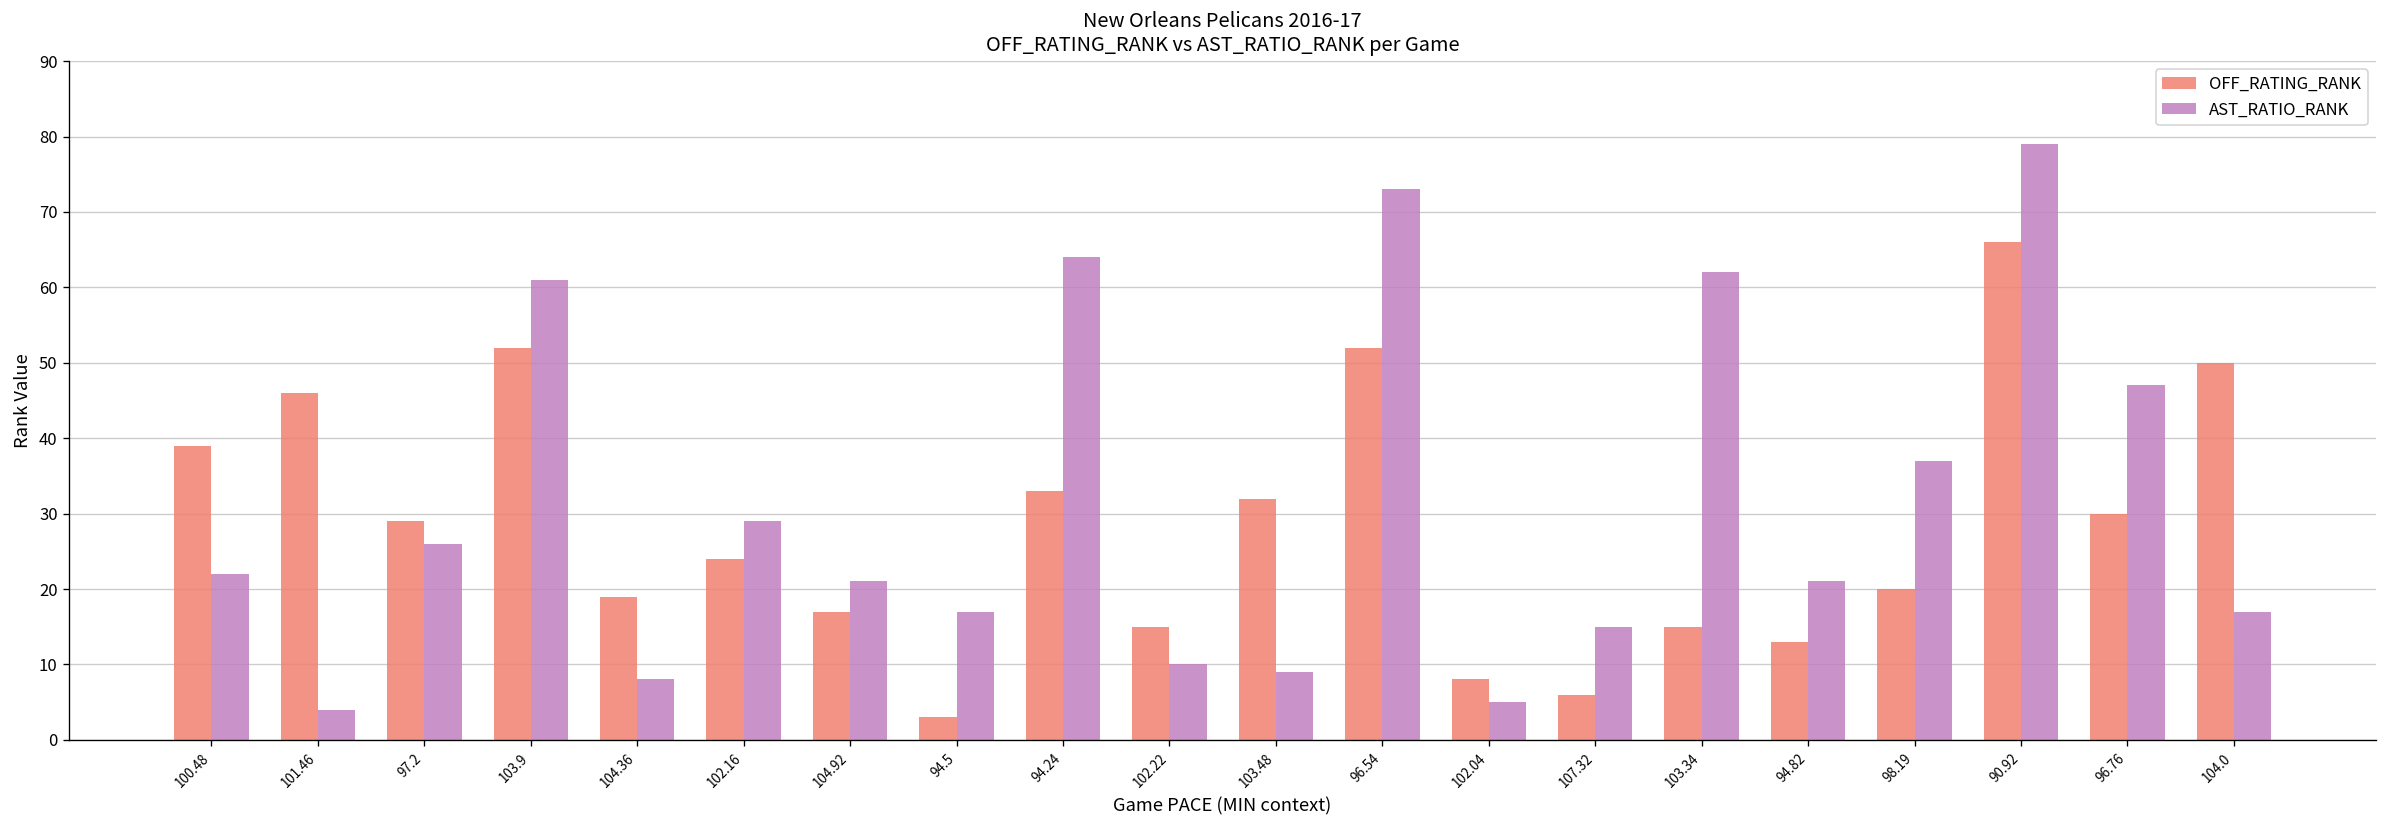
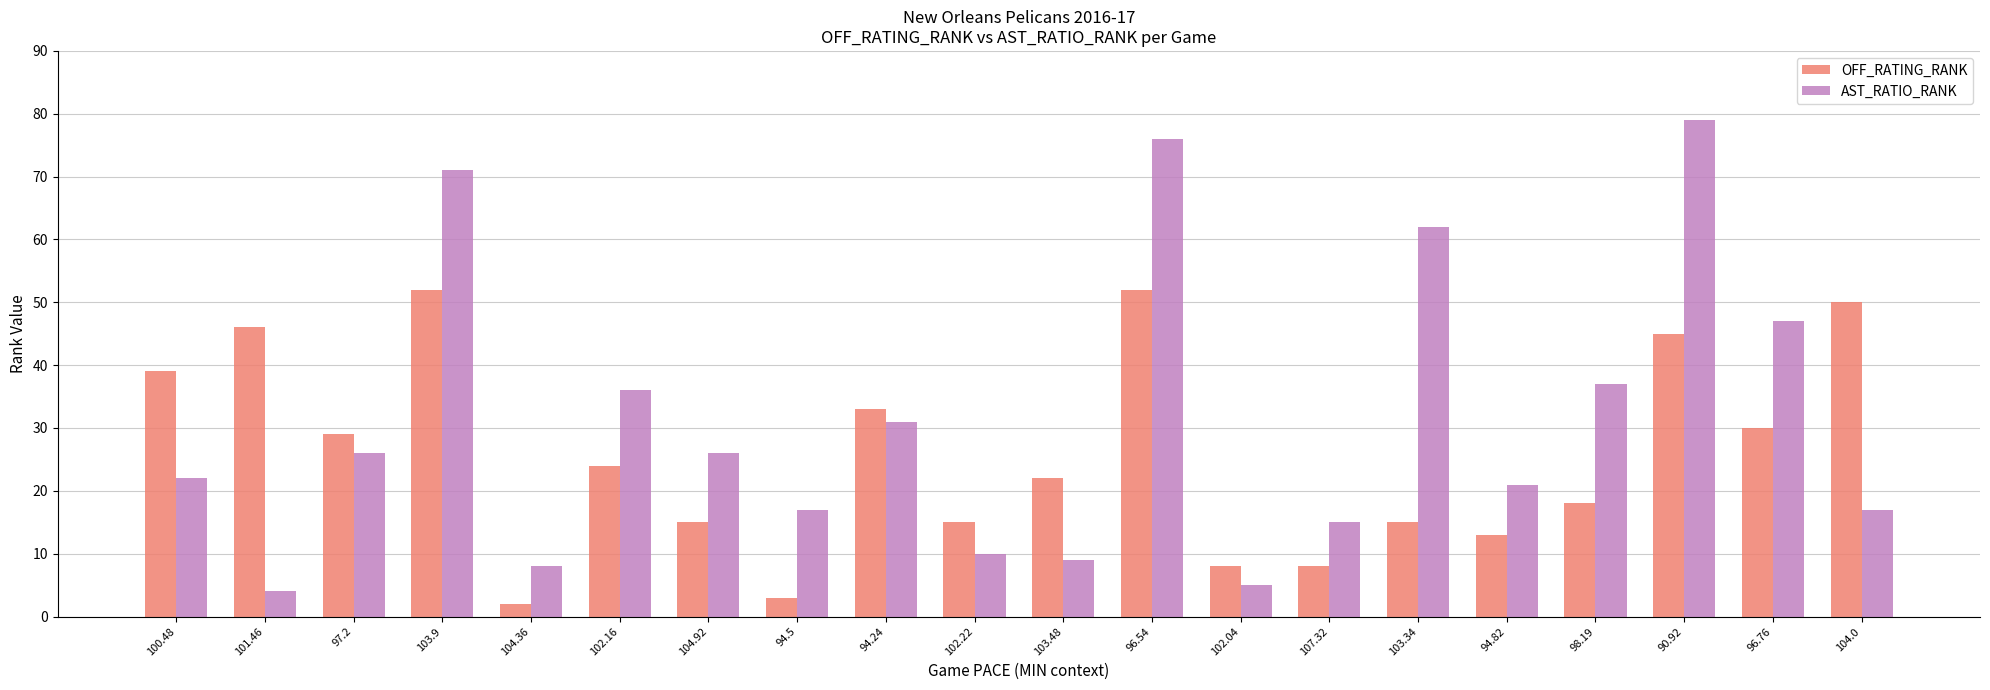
AST_RATIO_RANK, 103.9: 61 -> 71
OFF_RATING_RANK, 104.36: 19 -> 2
AST_RATIO_RANK, 102.16: 29 -> 36
OFF_RATING_RANK, 104.92: 17 -> 15
AST_RATIO_RANK, 104.92: 21 -> 26
AST_RATIO_RANK, 94.24: 64 -> 31
OFF_RATING_RANK, 103.48: 32 -> 22
AST_RATIO_RANK, 96.54: 73 -> 76
OFF_RATING_RANK, 107.32: 6 -> 8
OFF_RATING_RANK, 98.19: 20 -> 18
OFF_RATING_RANK, 90.92: 66 -> 45
